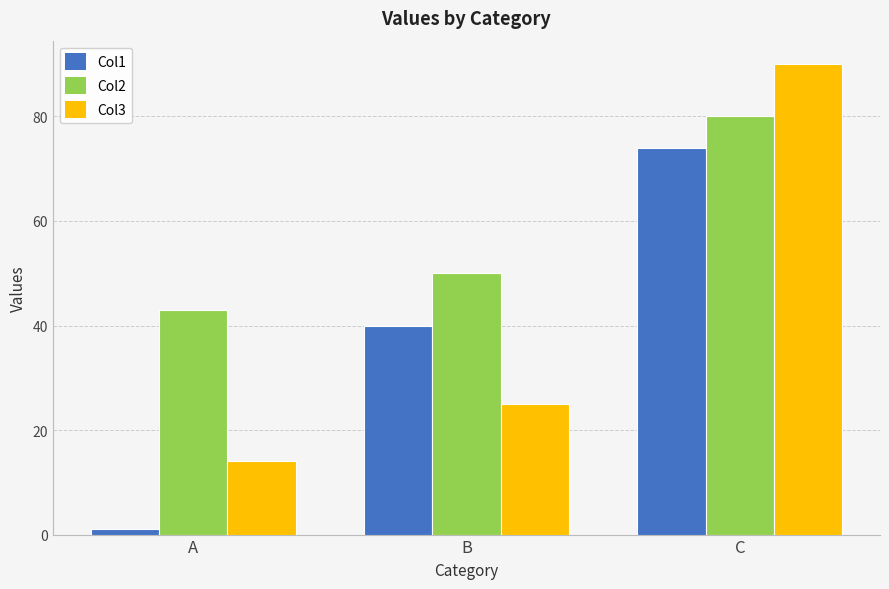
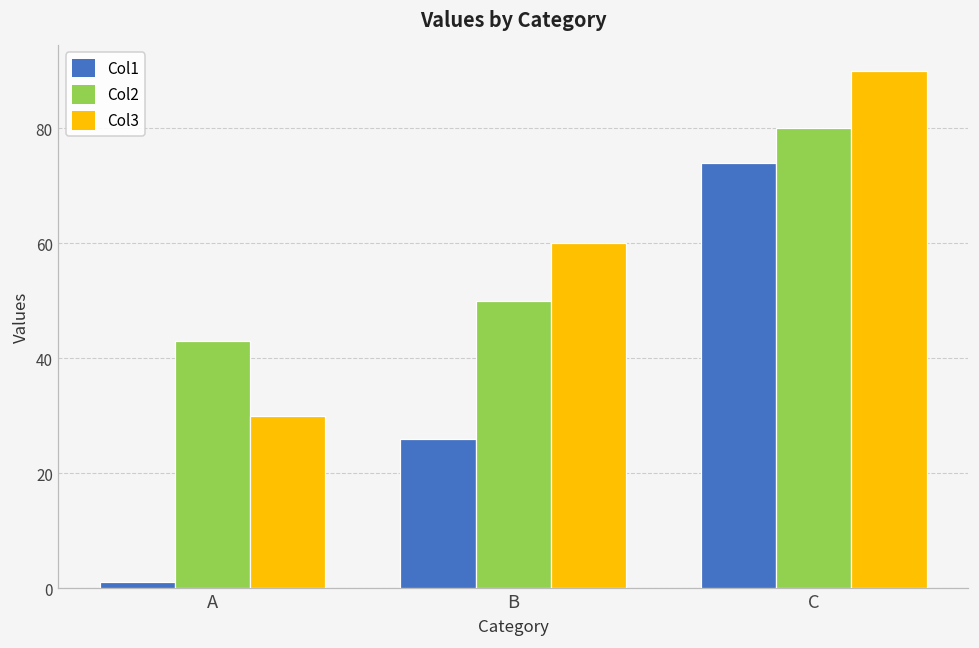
Col3, A: 14 -> 30
Col1, B: 40 -> 26
Col3, B: 25 -> 60
